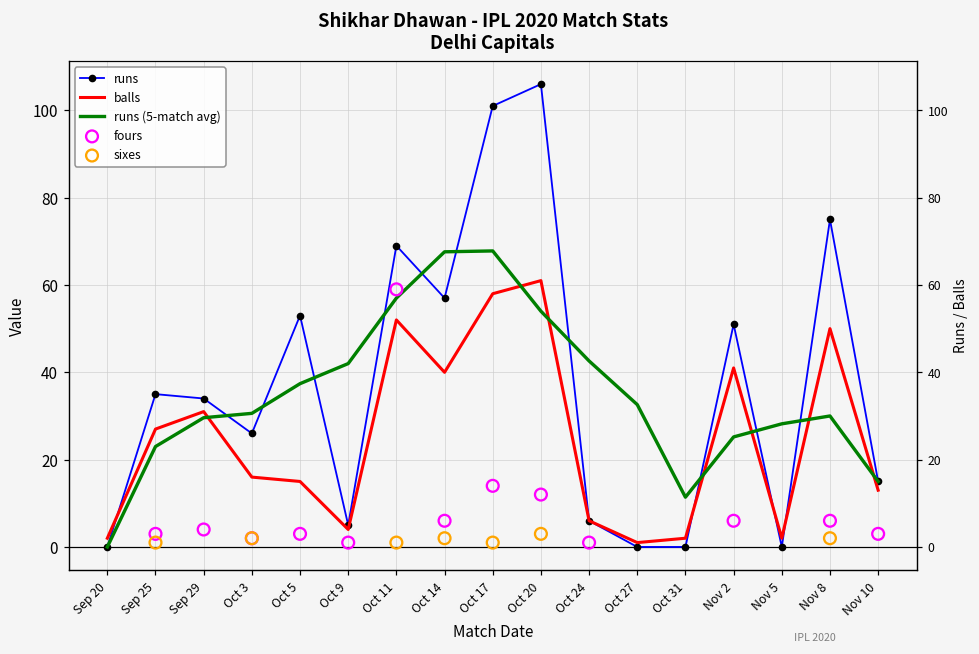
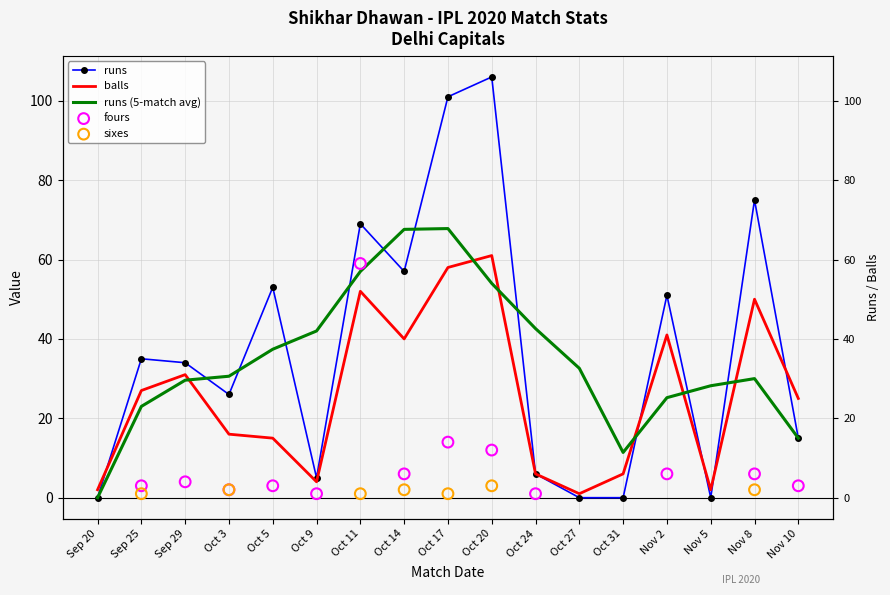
balls, Oct 31: 2 -> 6
balls, Nov 10: 13 -> 25
